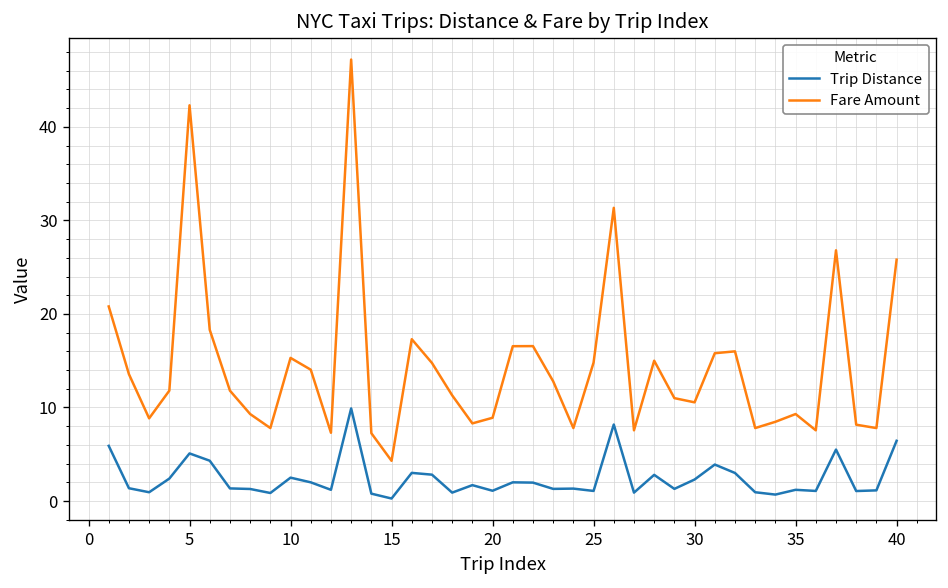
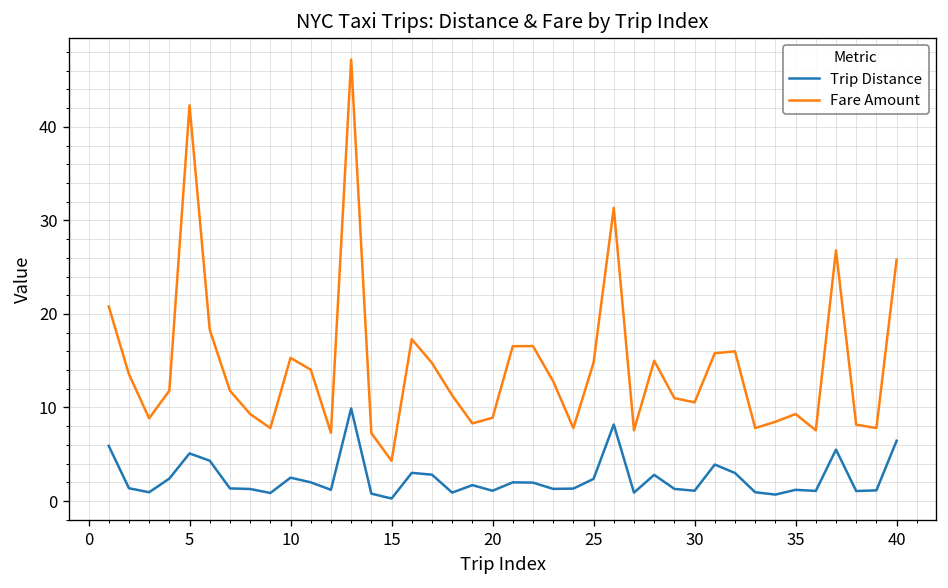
Trip Distance, 25: 1 -> 2
Trip Distance, 30: 2 -> 1
